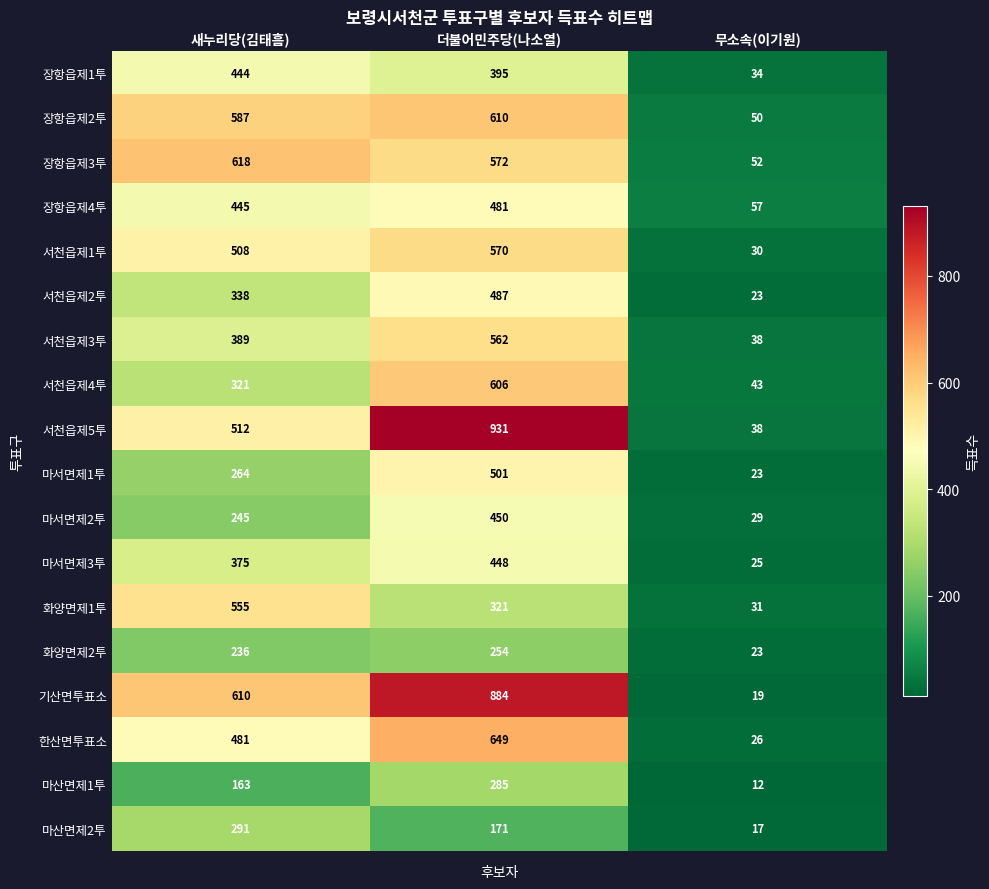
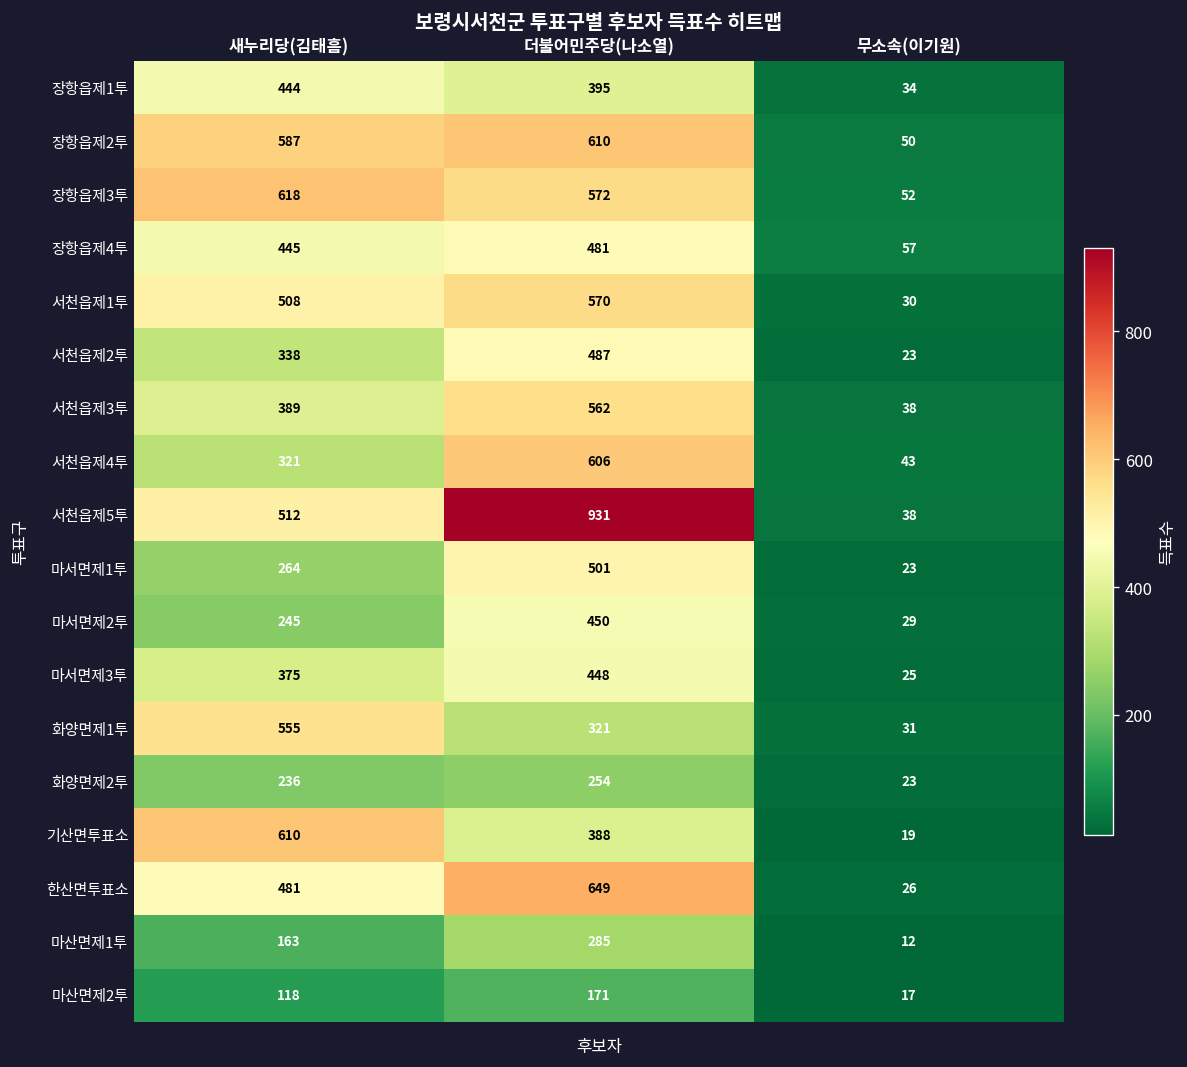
기산면투표소, 더불어민주당(나소열): 884 -> 388
마산면제2투, 새누리당(김태흠): 291 -> 118
